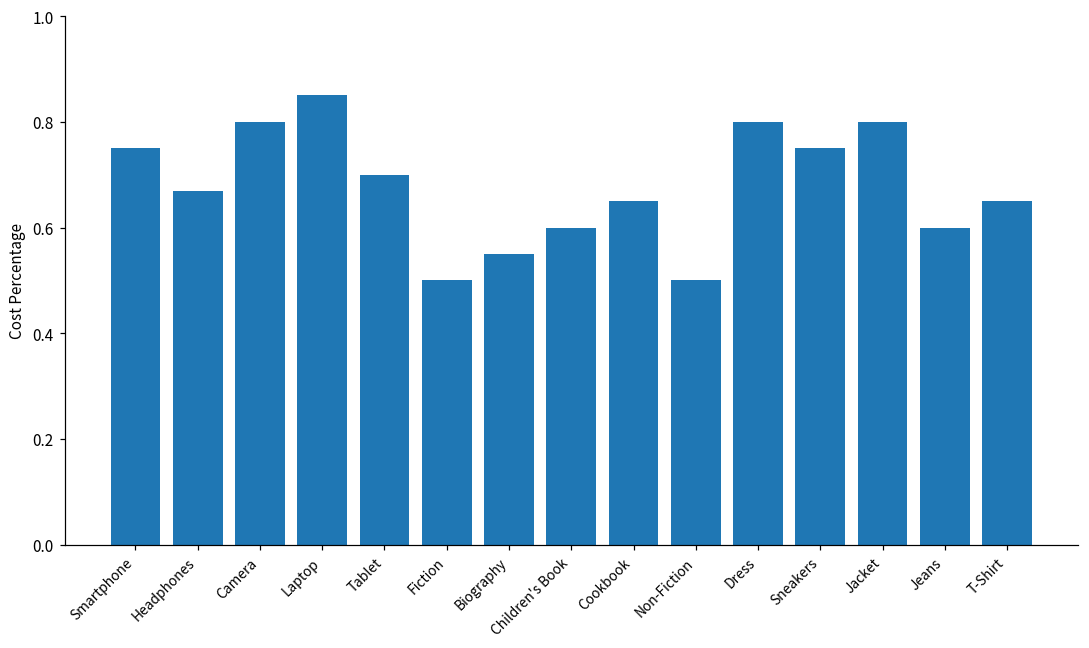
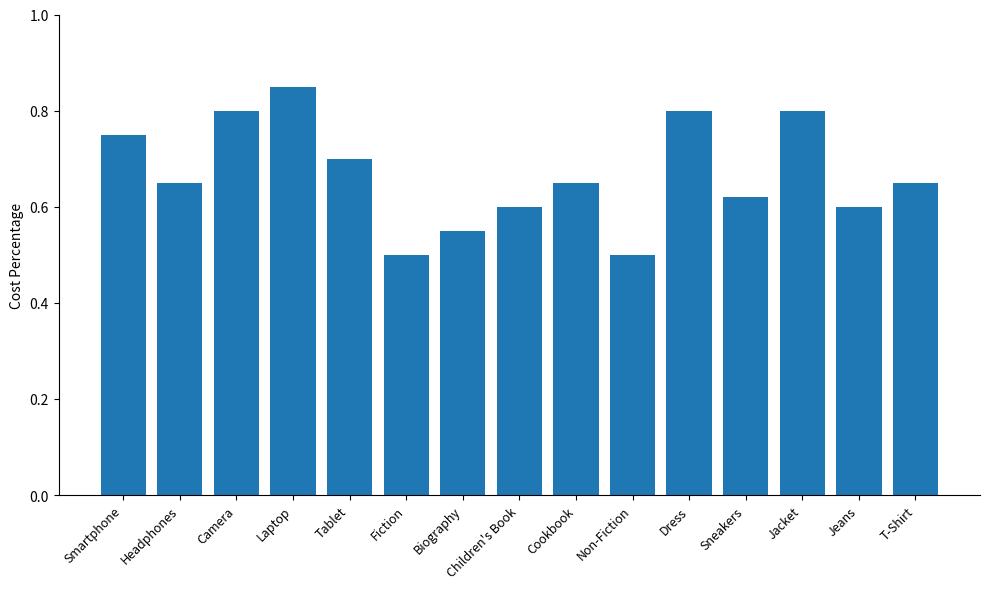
Headphones: 0.67 -> 0.65
Sneakers: 0.75 -> 0.62
